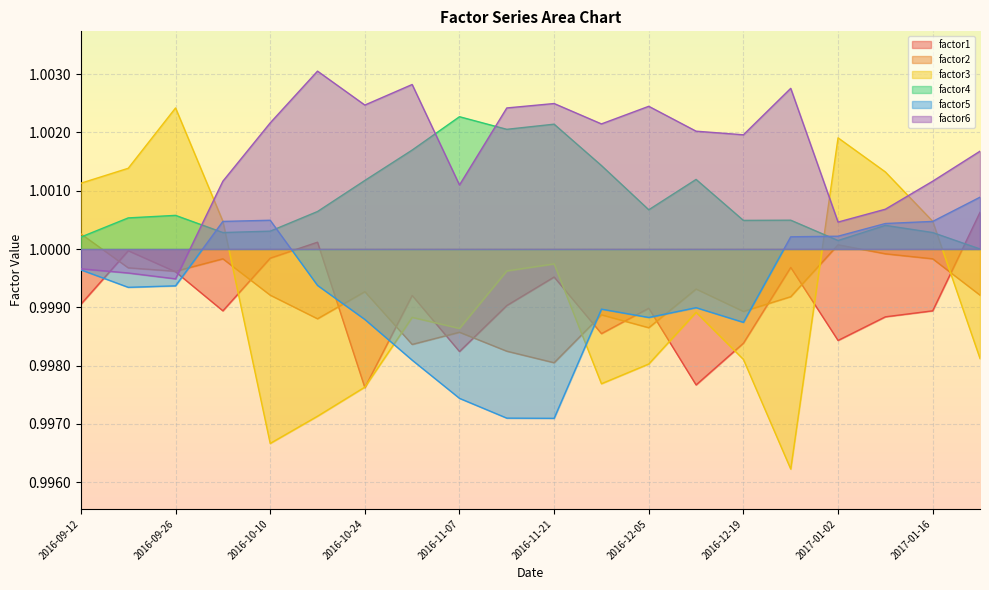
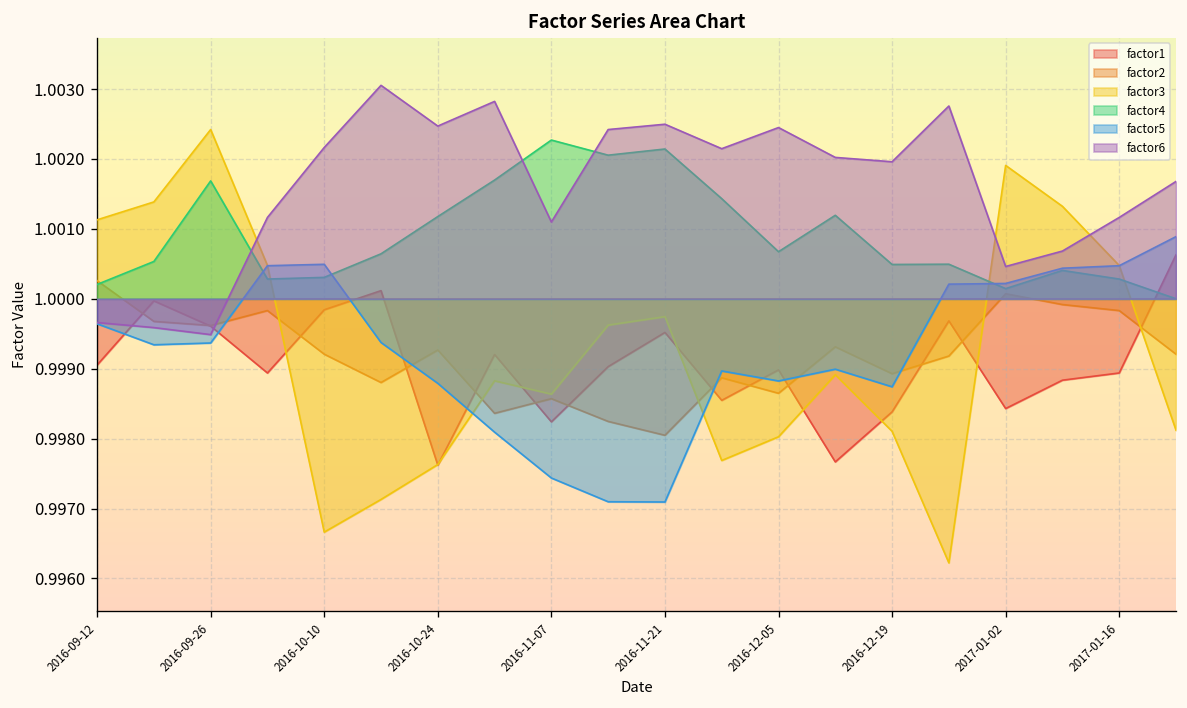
factor4, 2016-09-26: 1.0006 -> 1.0017
